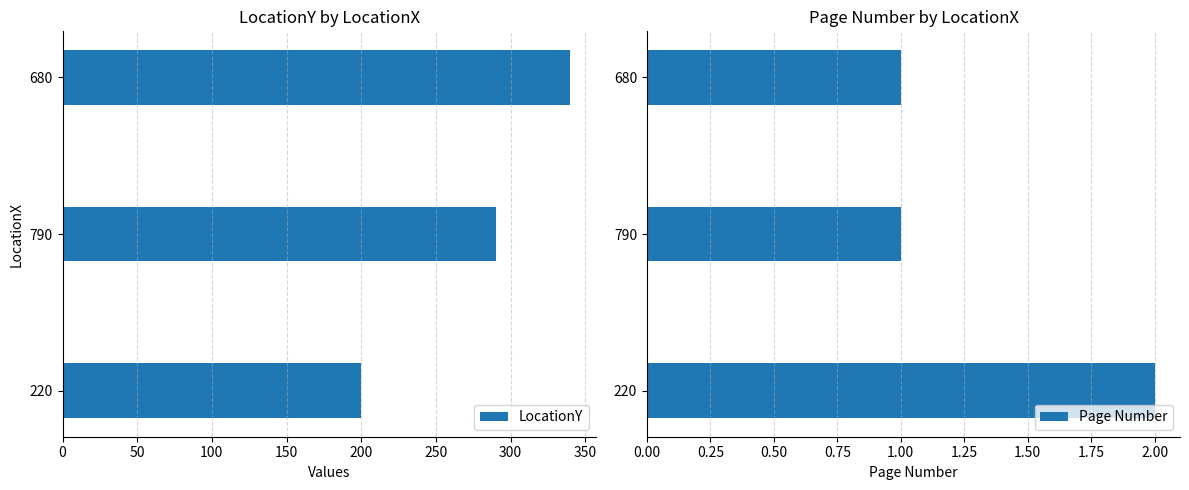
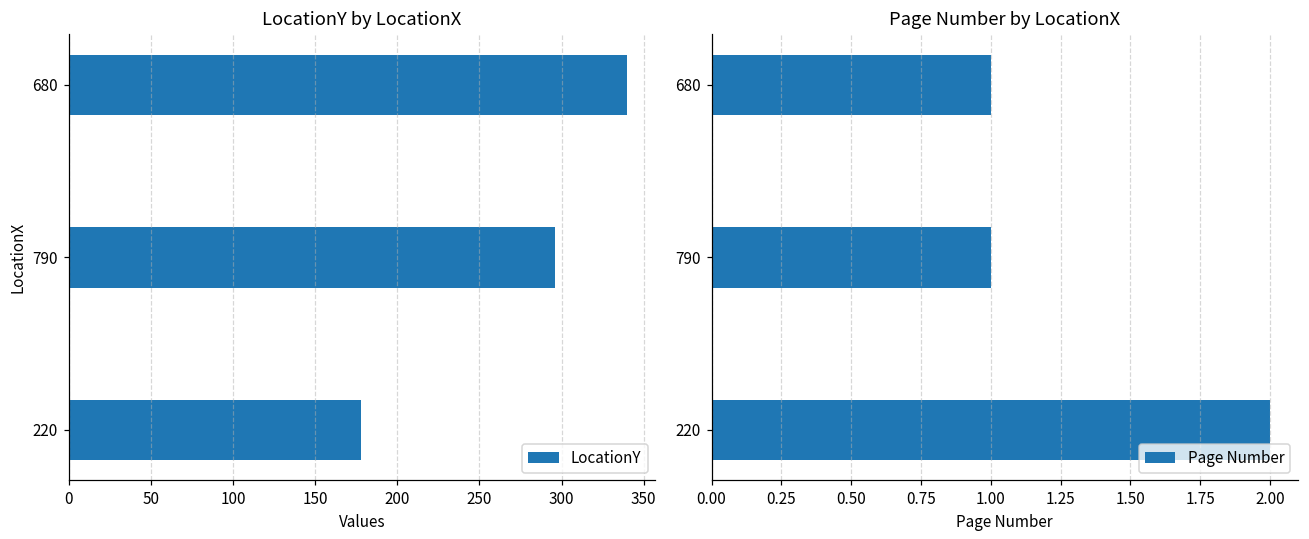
LocationY by LocationX, 790: 290 -> 296
LocationY by LocationX, 220: 200 -> 178
